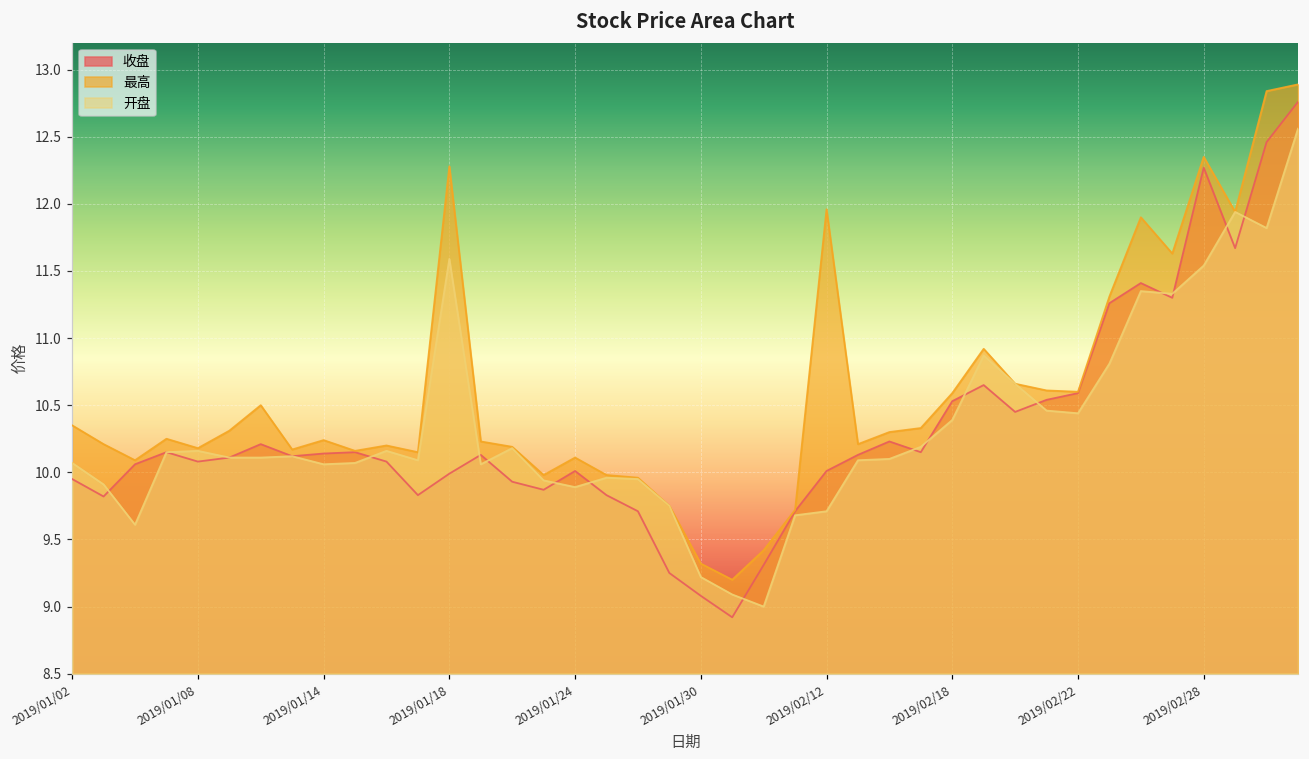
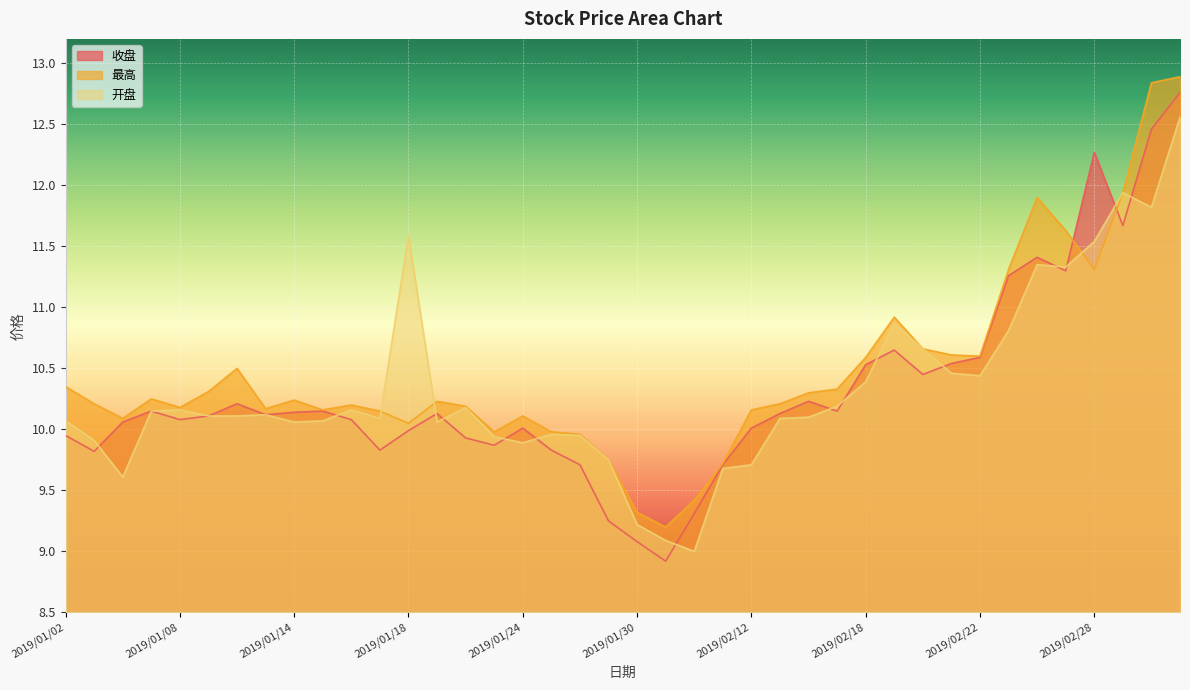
最高, 2019/01/18: 12.28 -> 10.05
最高, 2019/02/12: 11.96 -> 10.16
最高, 2019/02/28: 12.35 -> 11.31
